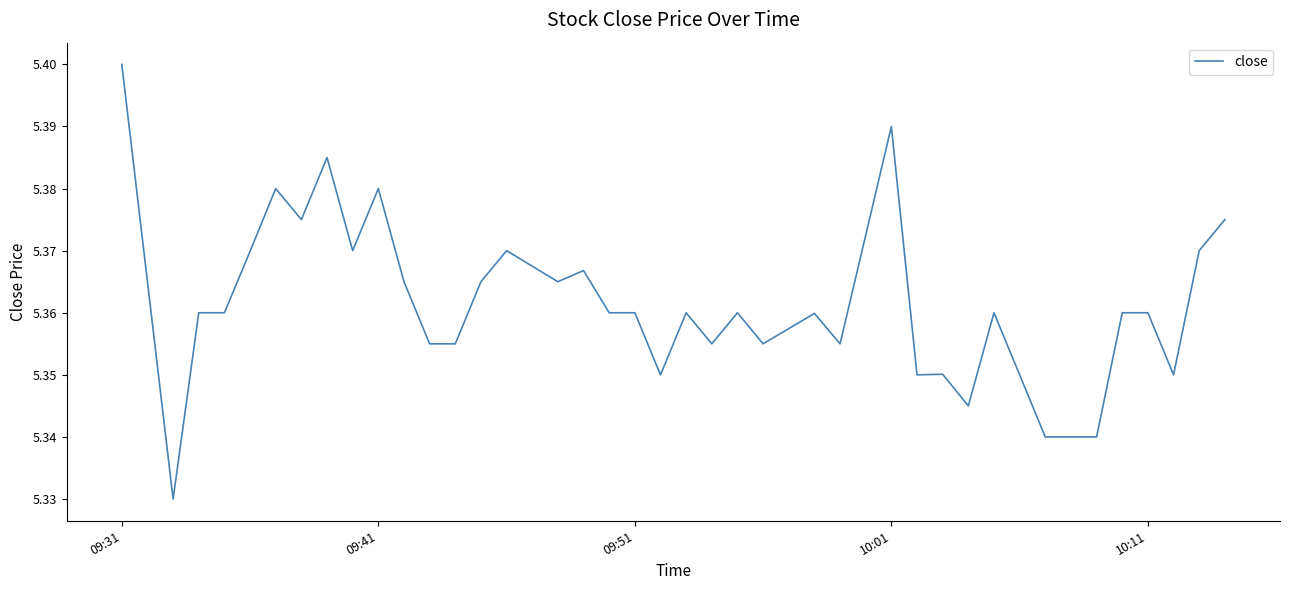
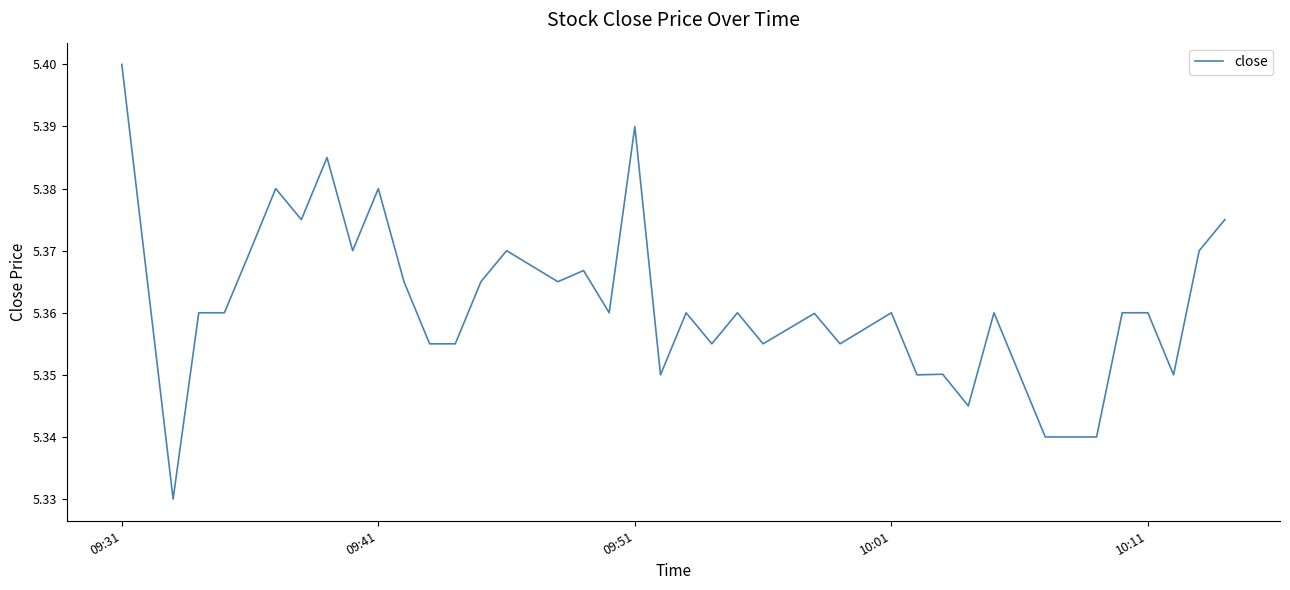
09:51: 5.36 -> 5.39
10:01: 5.39 -> 5.36
